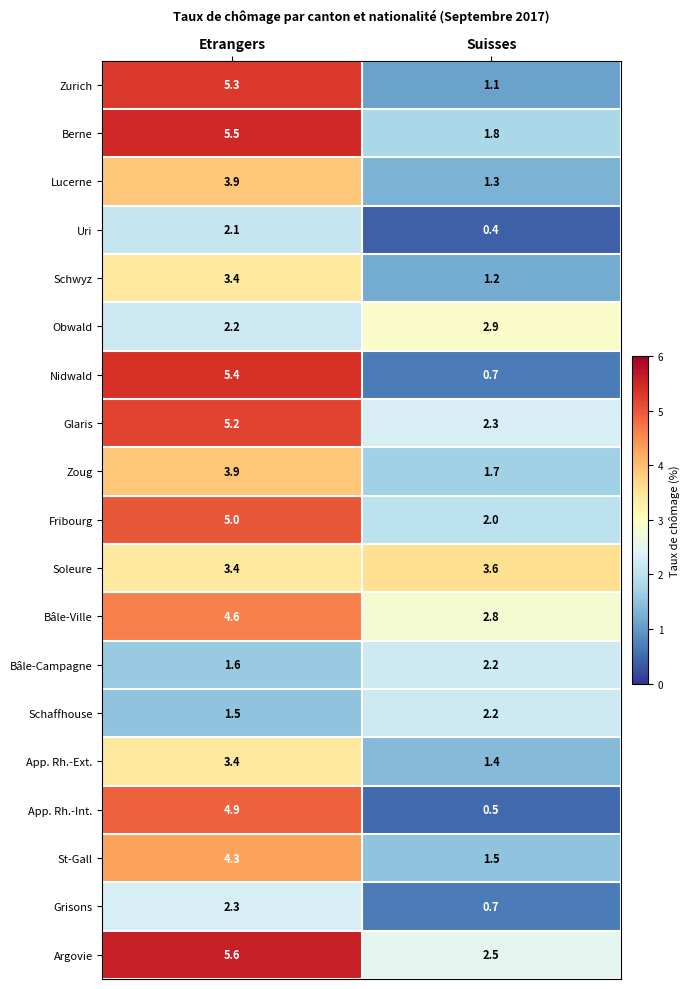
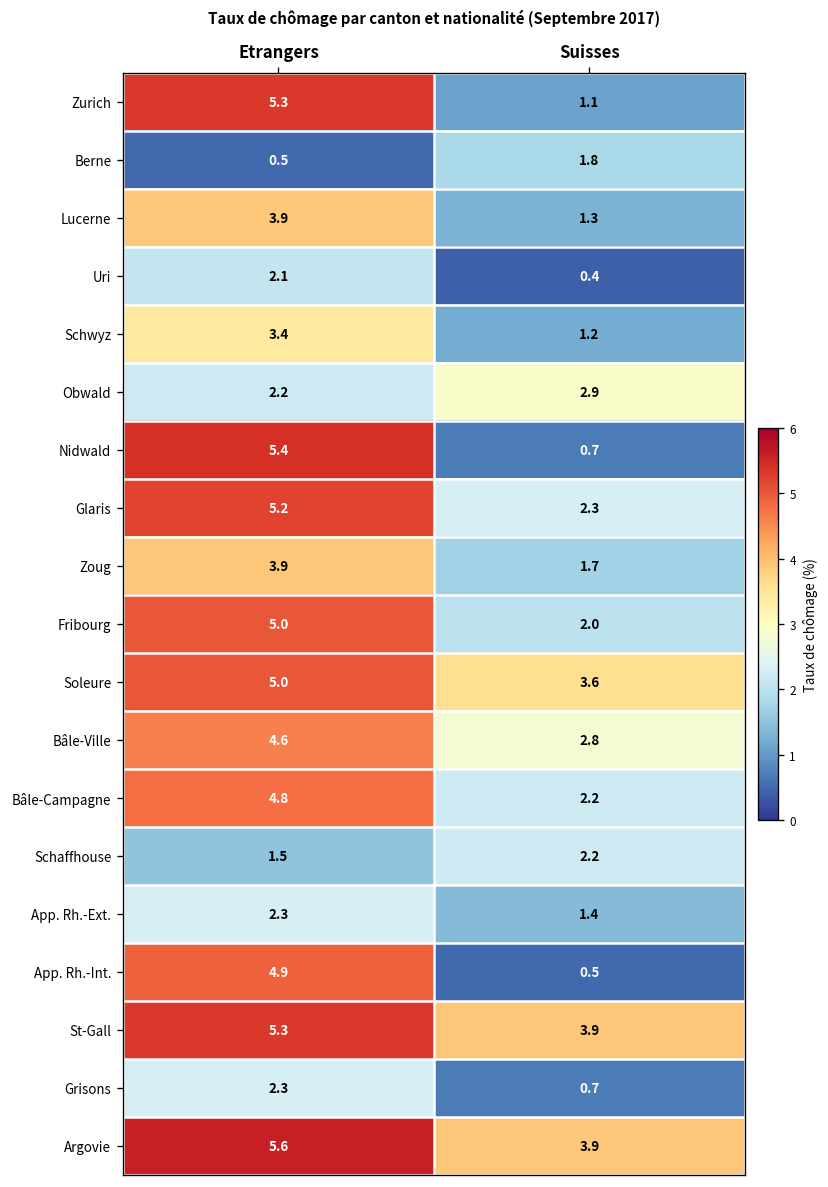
Berne, Etrangers: 5.5 -> 0.5
Soleure, Etrangers: 3.4 -> 5.0
Bâle-Campagne, Etrangers: 1.6 -> 4.8
App. Rh.-Ext., Etrangers: 3.4 -> 2.3
St-Gall, Etrangers: 4.3 -> 5.3
St-Gall, Suisses: 1.5 -> 3.9
Argovie, Suisses: 2.5 -> 3.9
